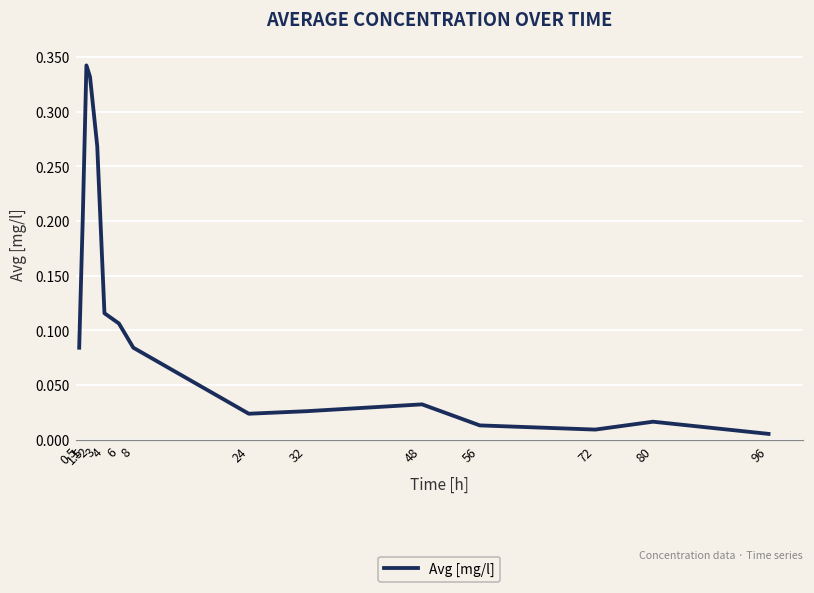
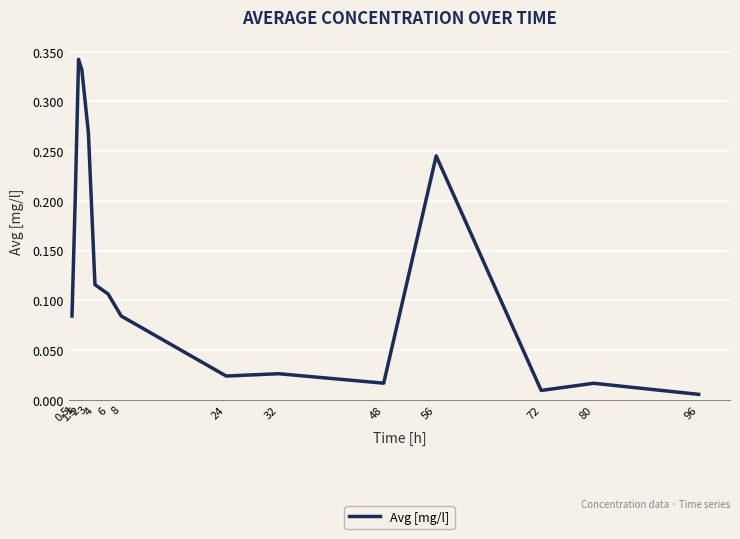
48: 0.03 -> 0.02
56: 0.01 -> 0.25
